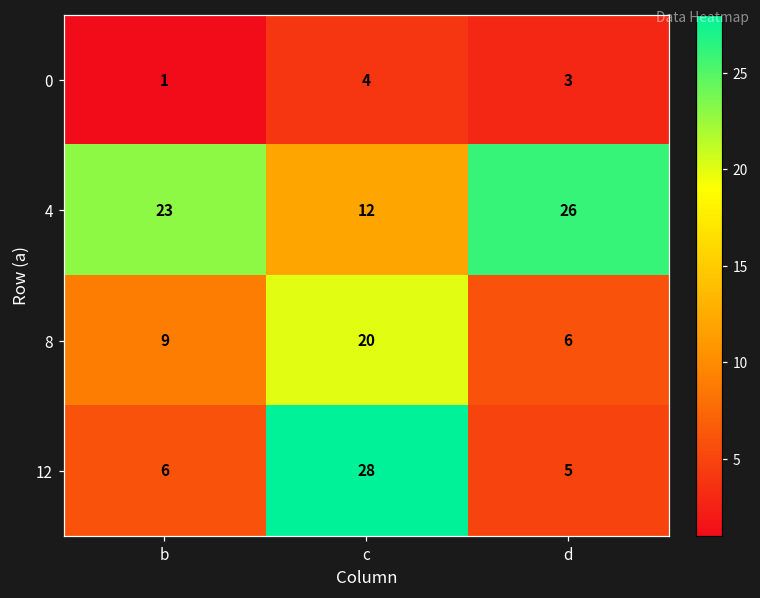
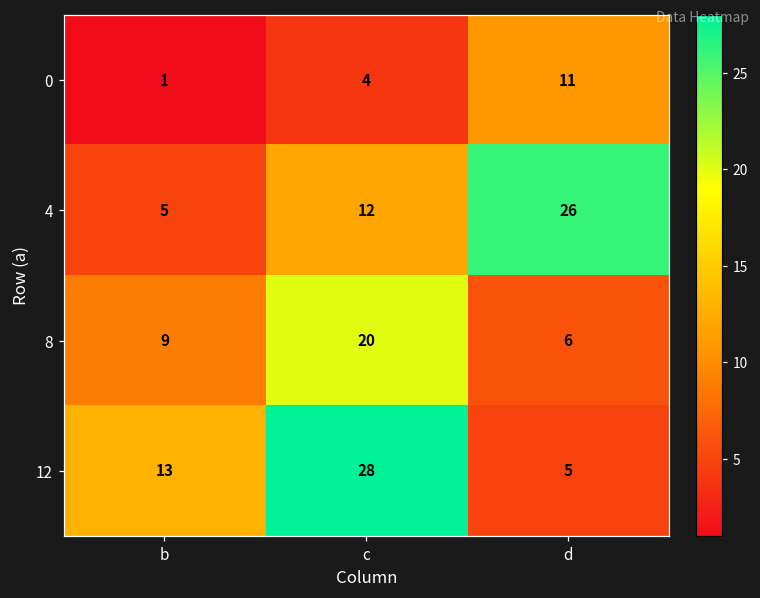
0, d: 3 -> 11
4, b: 23 -> 5
12, b: 6 -> 13
